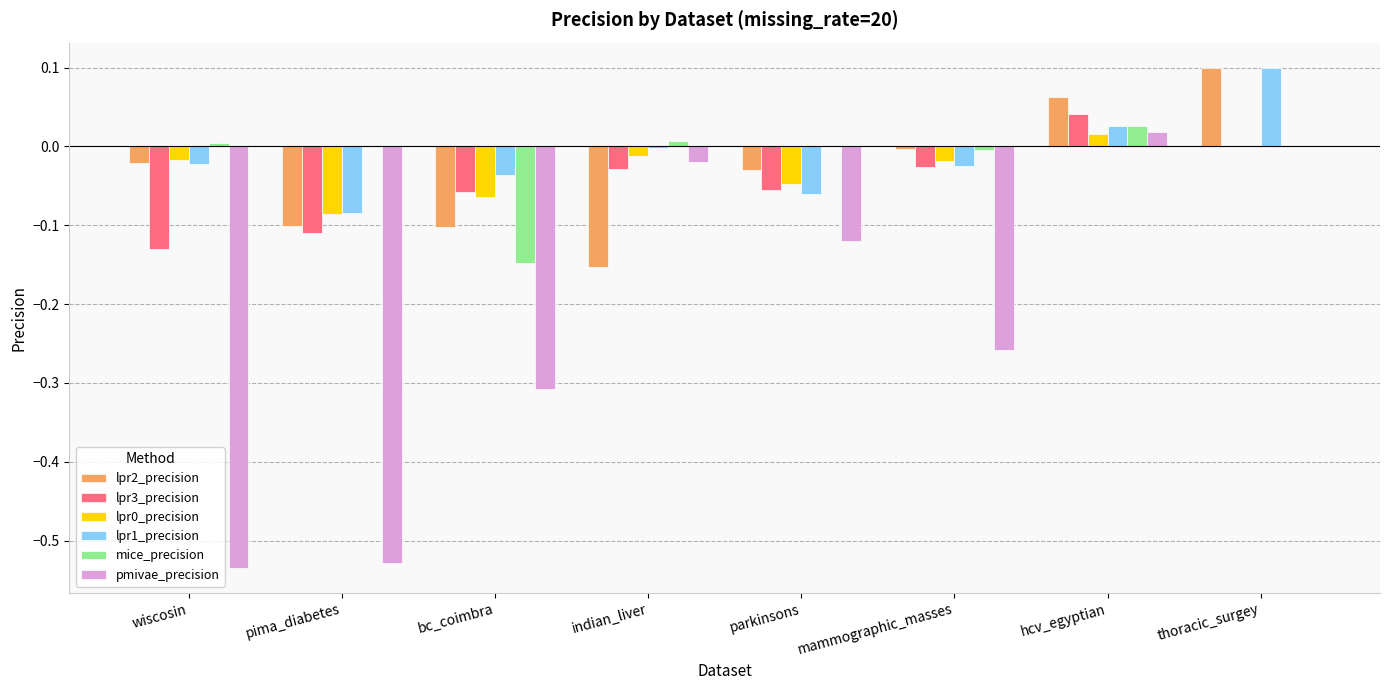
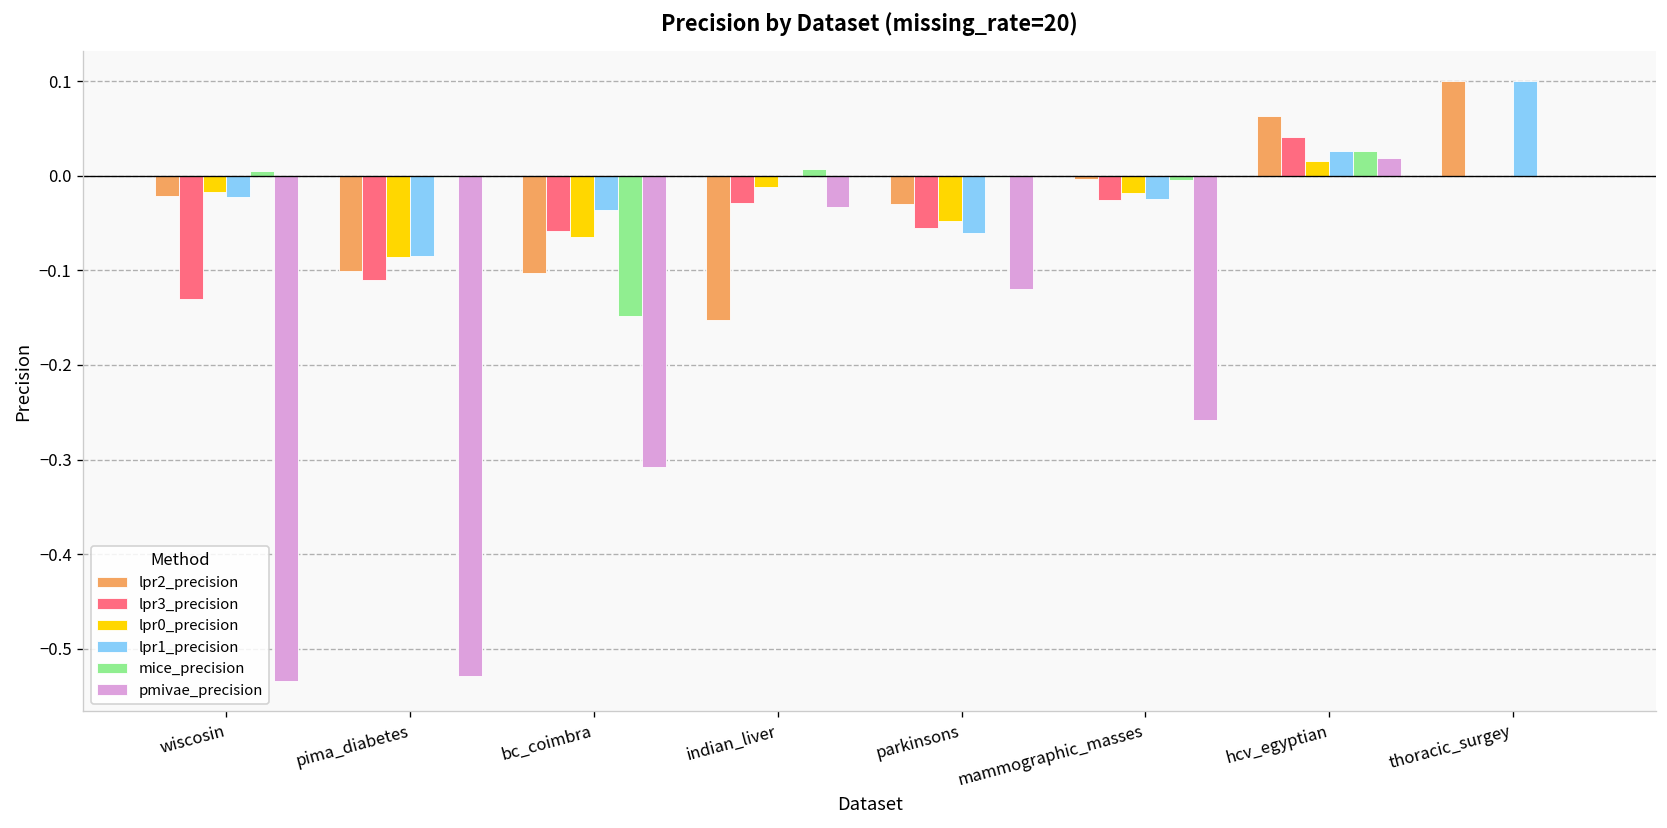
pmivae_precision, indian_liver: -0.02 -> -0.03
